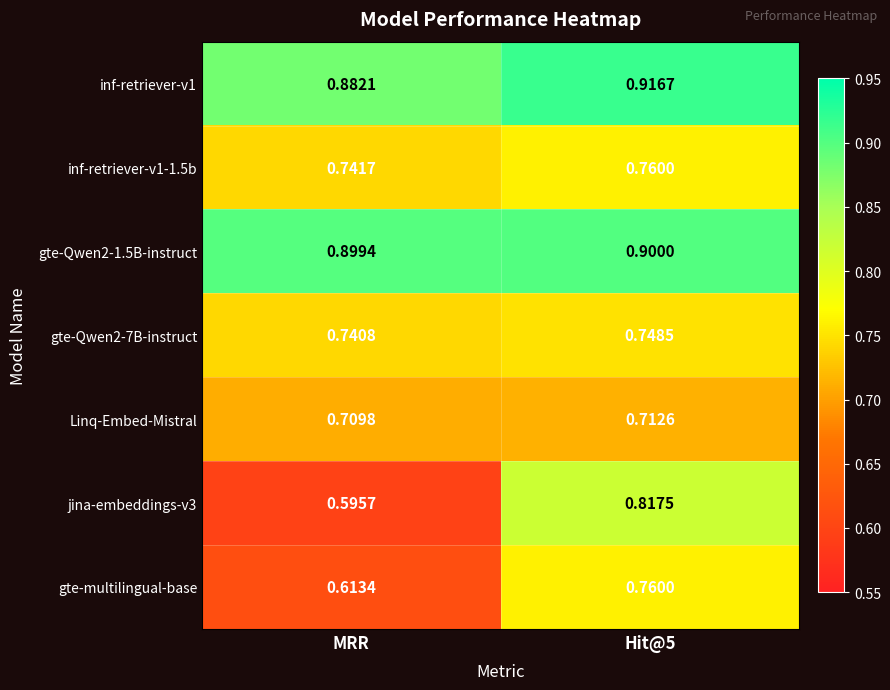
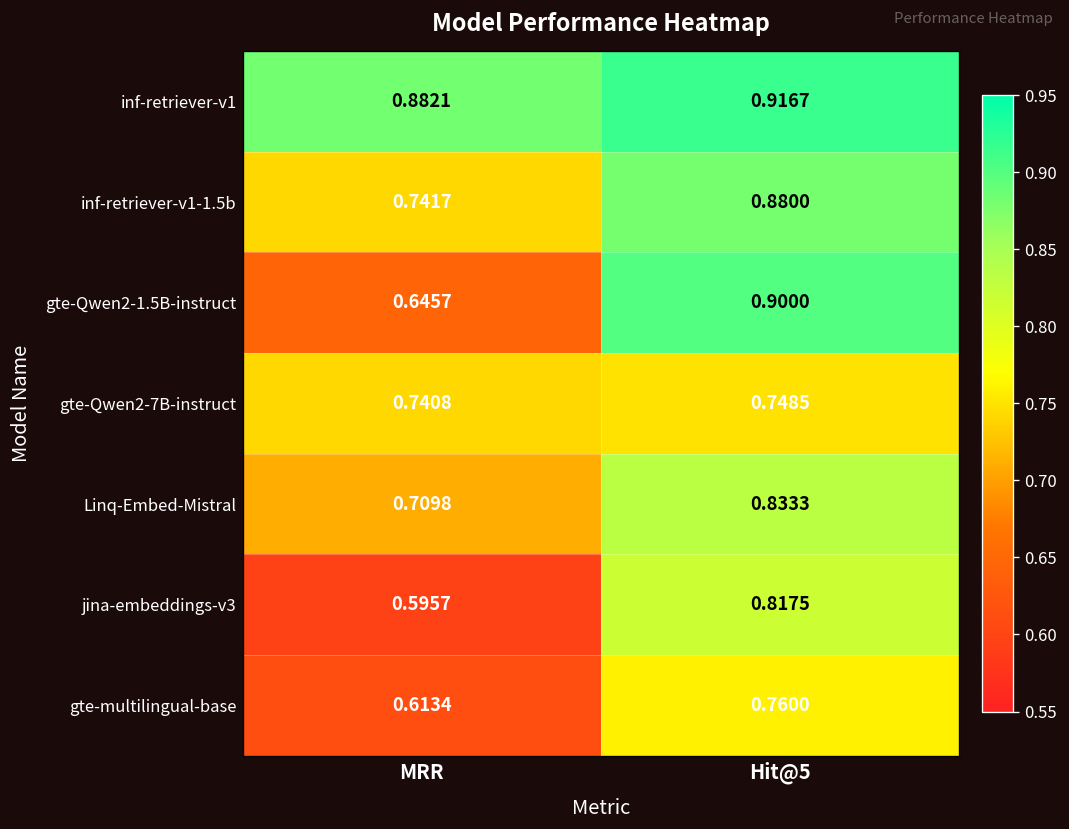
inf-retriever-v1-1.5b, Hit@5: 0.7600 -> 0.8800
gte-Qwen2-1.5B-instruct, MRR: 0.8994 -> 0.6457
Linq-Embed-Mistral, Hit@5: 0.7126 -> 0.8333
